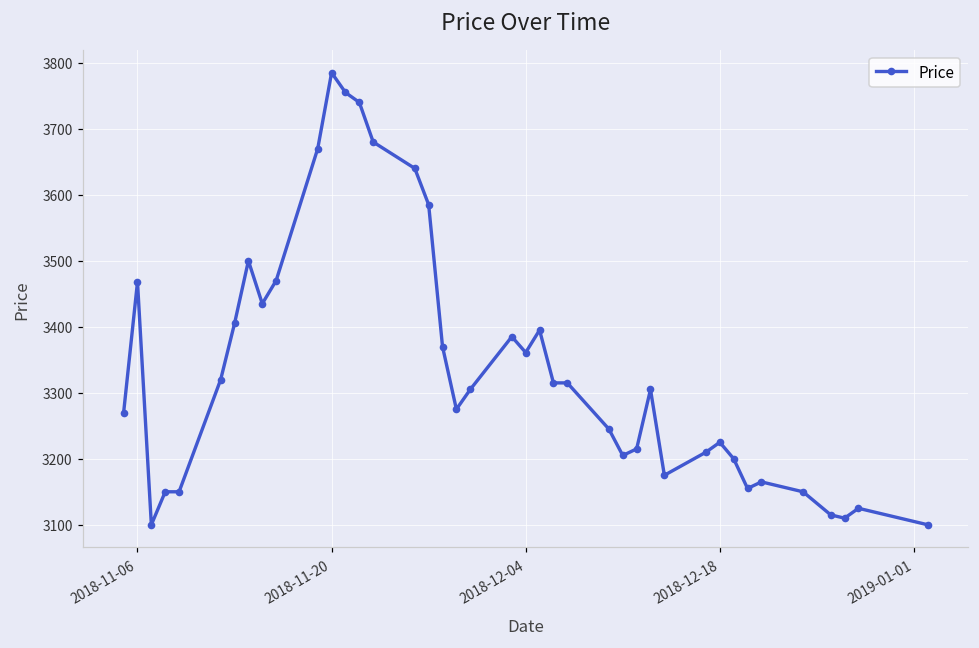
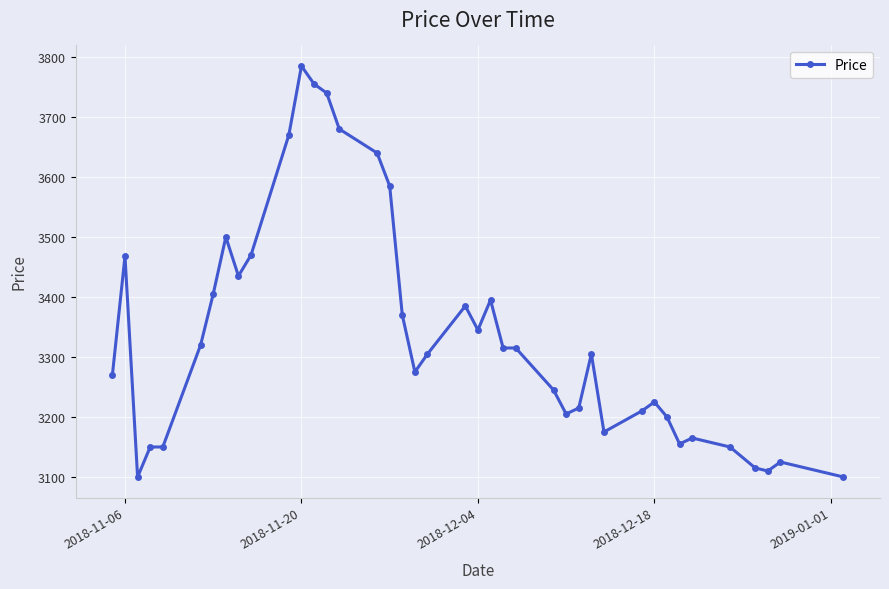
2018-12-04: 3360 -> 3350
